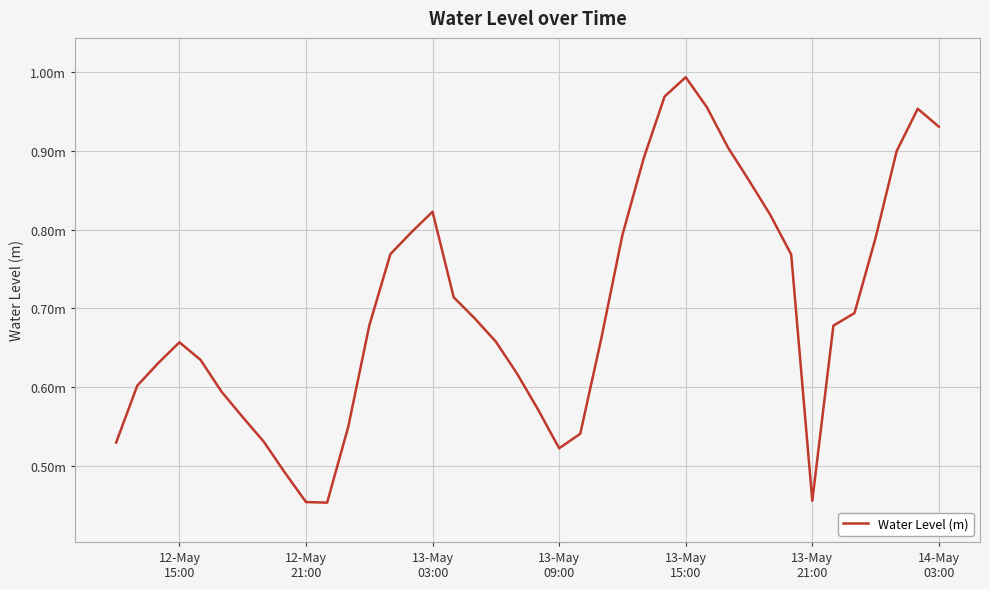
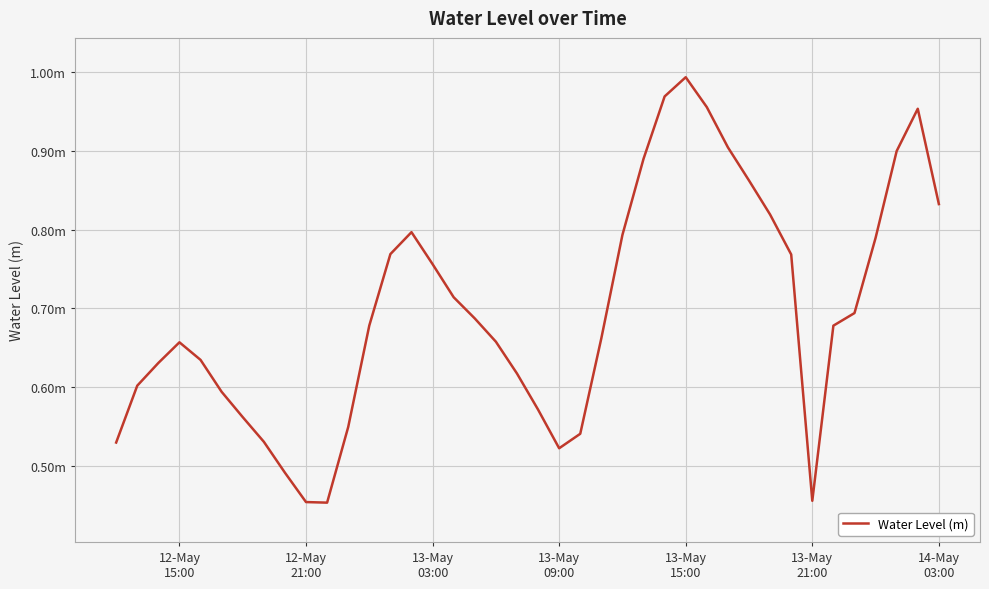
13-May 03:00: 0.82m -> 0.76m
14-May 03:00: 0.93m -> 0.83m
